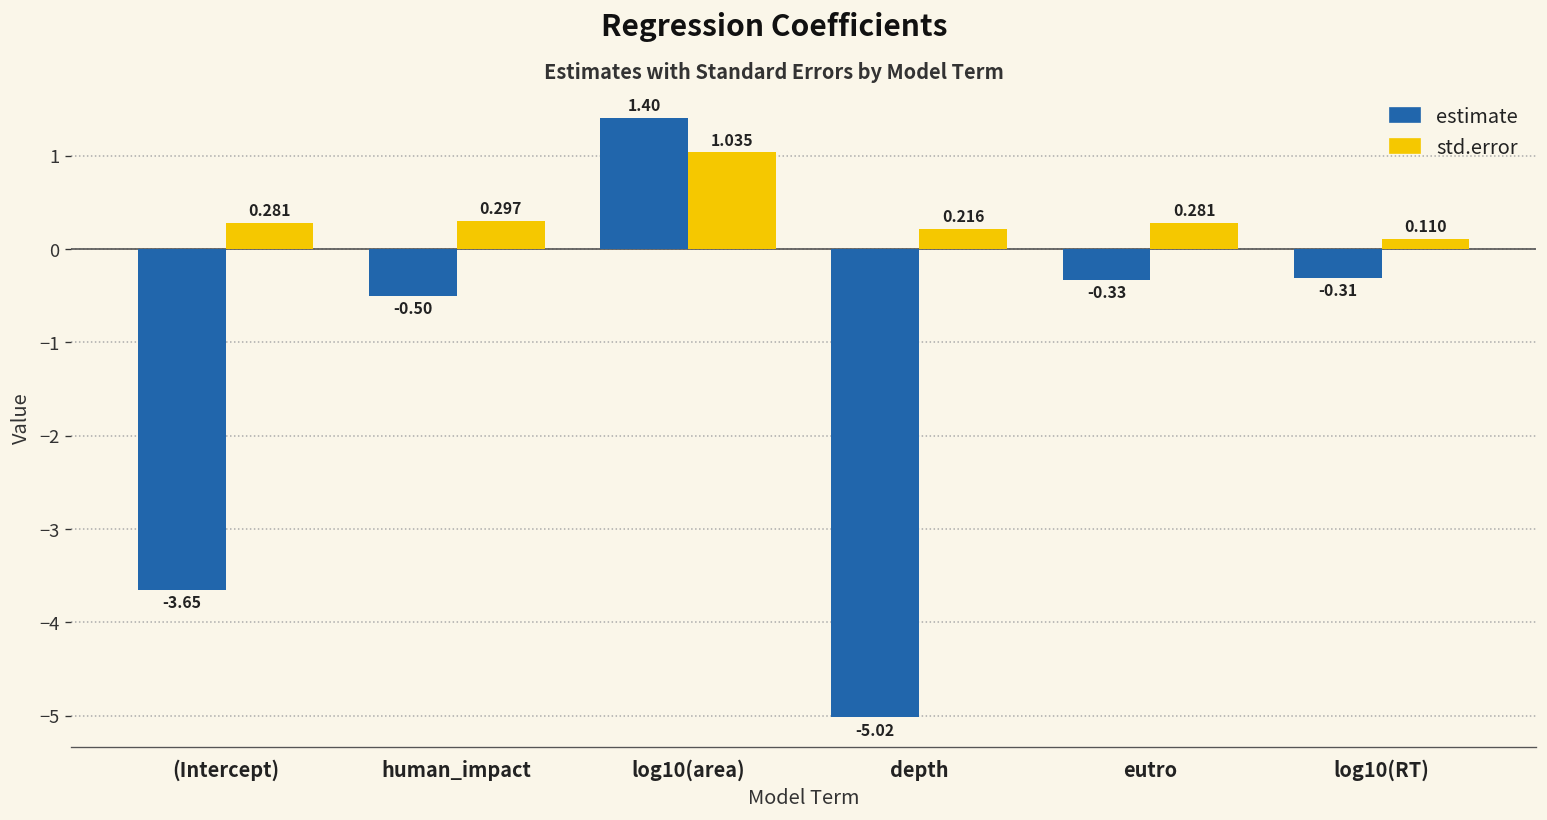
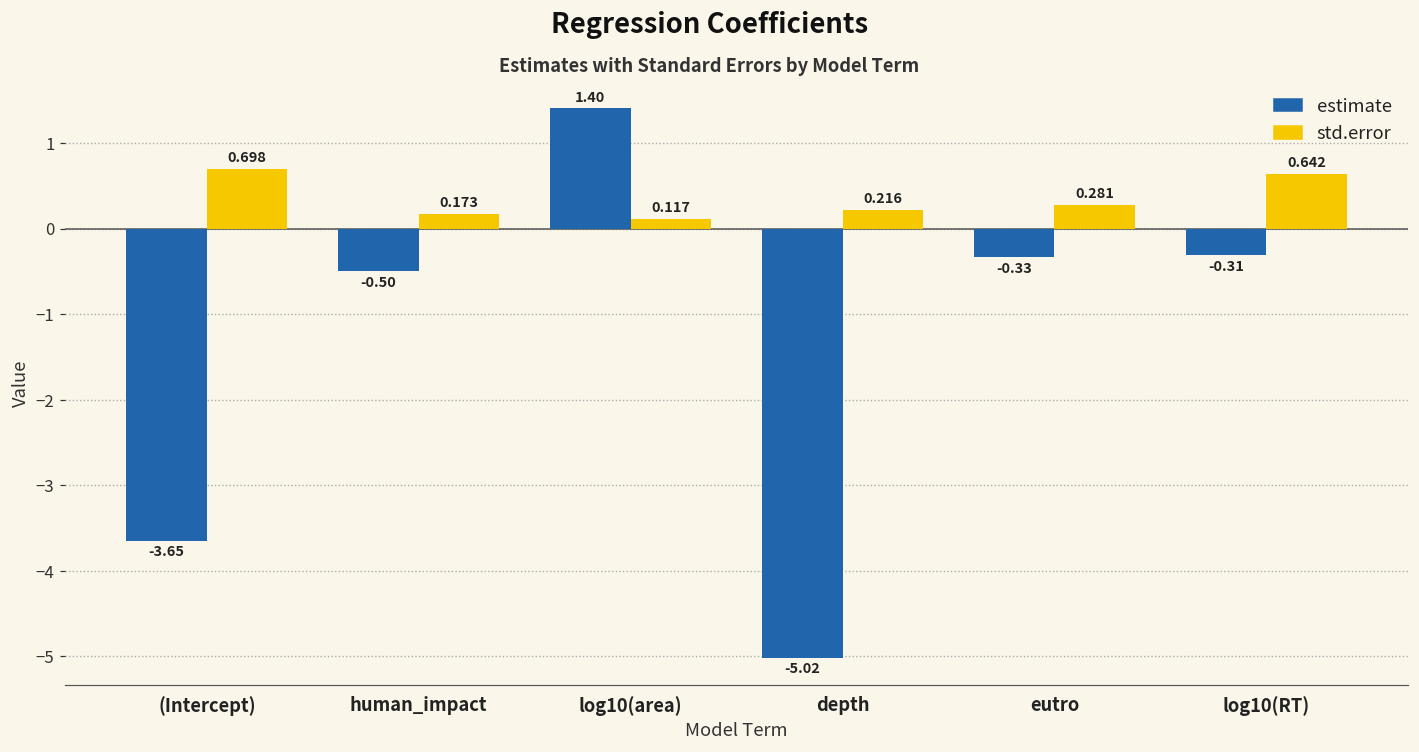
std.error, (Intercept): 0.281 -> 0.698
std.error, human_impact: 0.297 -> 0.173
std.error, log10(area): 1.035 -> 0.117
std.error, log10(RT): 0.110 -> 0.642
